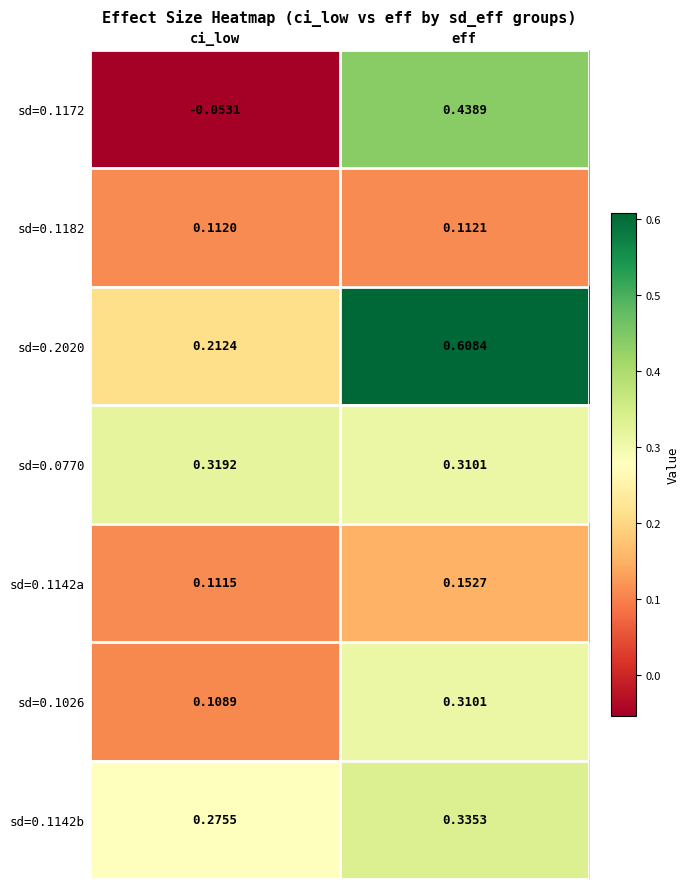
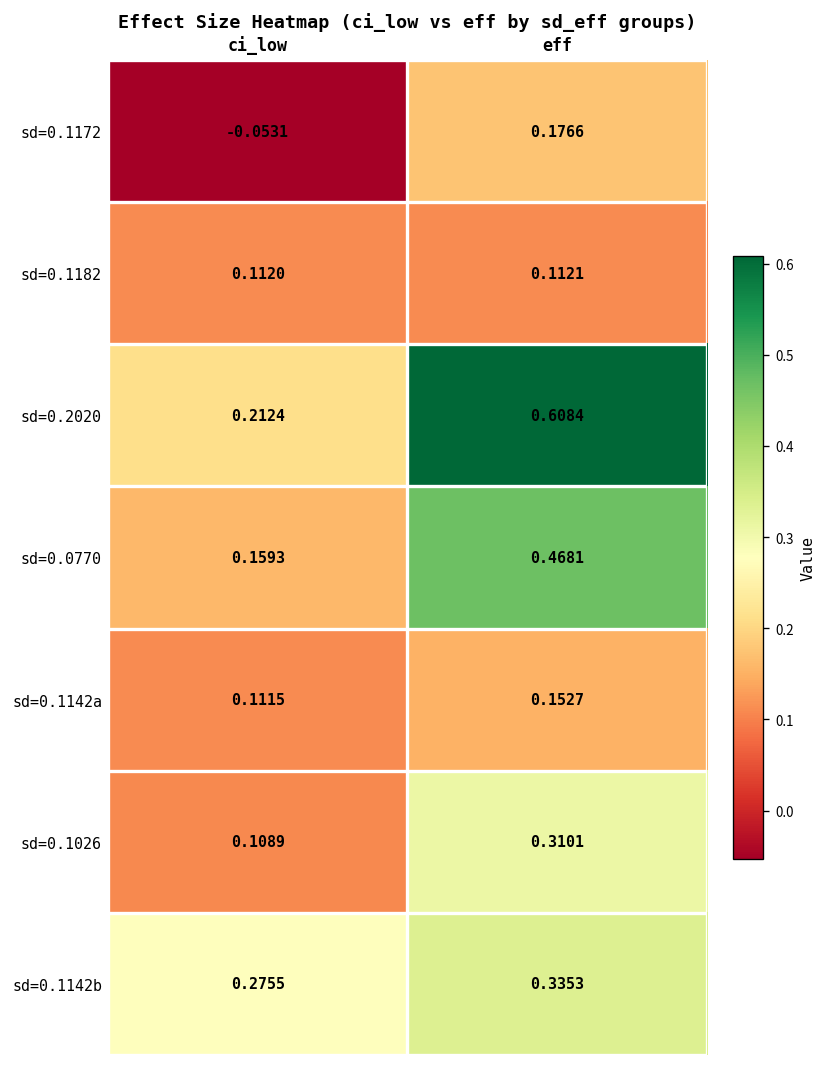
sd=0.1172, eff: 0.4389 -> 0.1766
sd=0.0770, ci_low: 0.3192 -> 0.1593
sd=0.0770, eff: 0.3101 -> 0.4681
